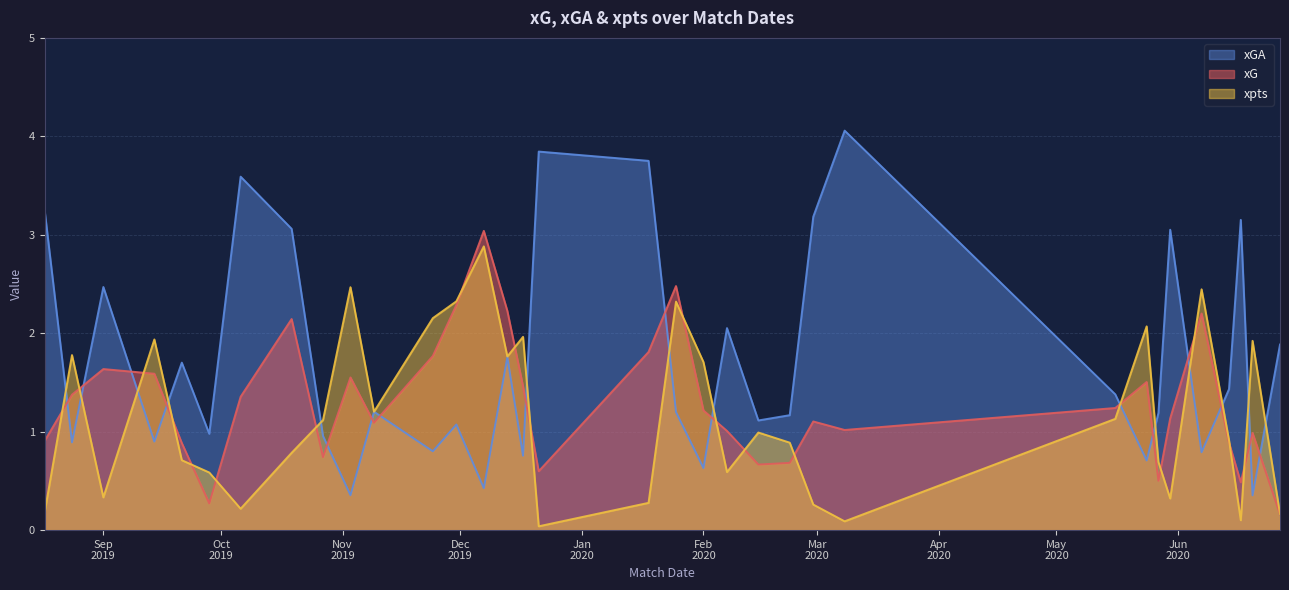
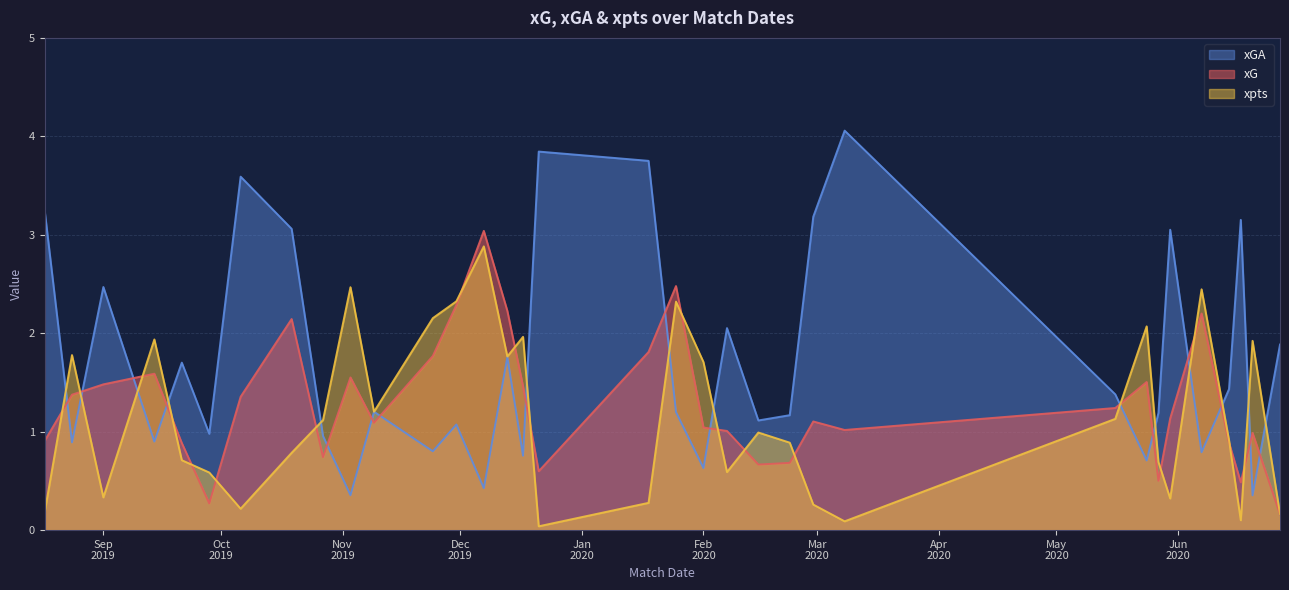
xG, Sep 2019: 1.6 -> 1.5
xG, Feb 2020: 1.2 -> 1.0
